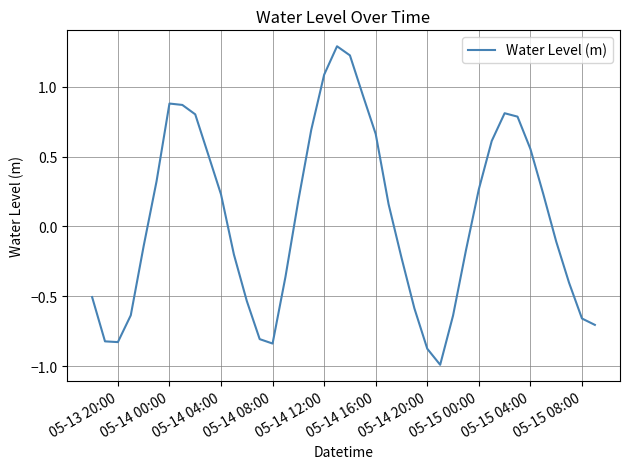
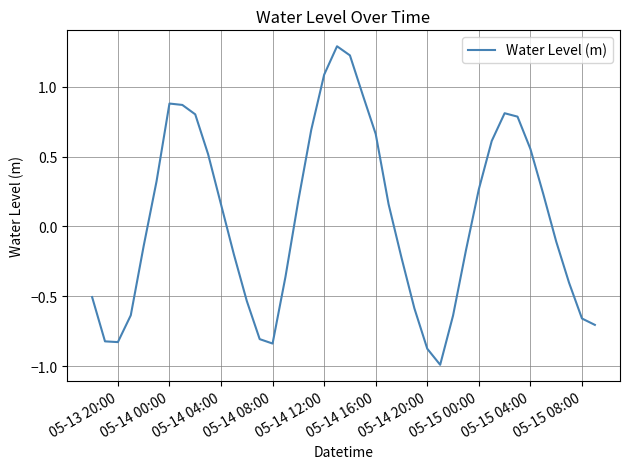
05-14 04:00: 0.23 -> 0.16
